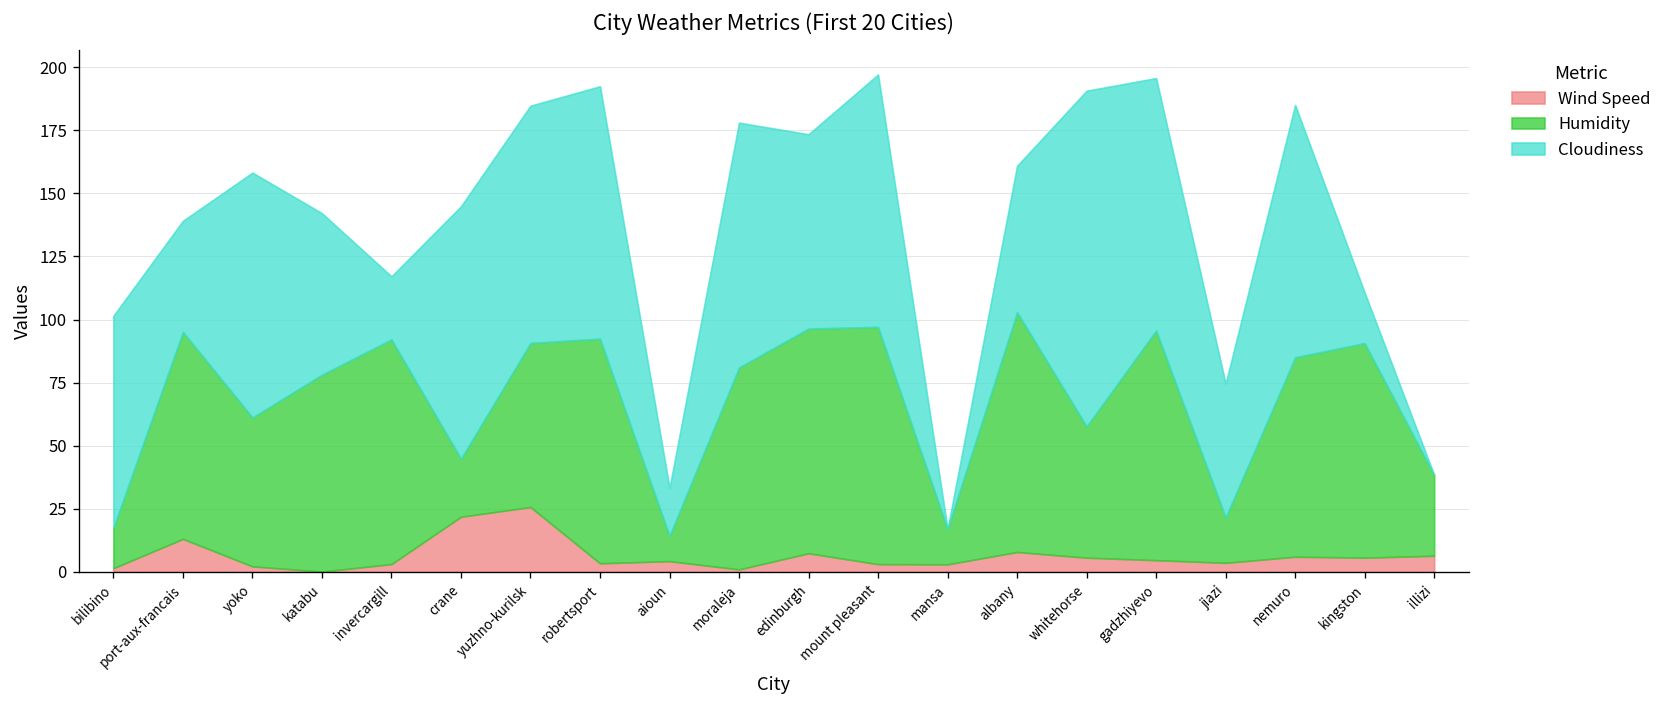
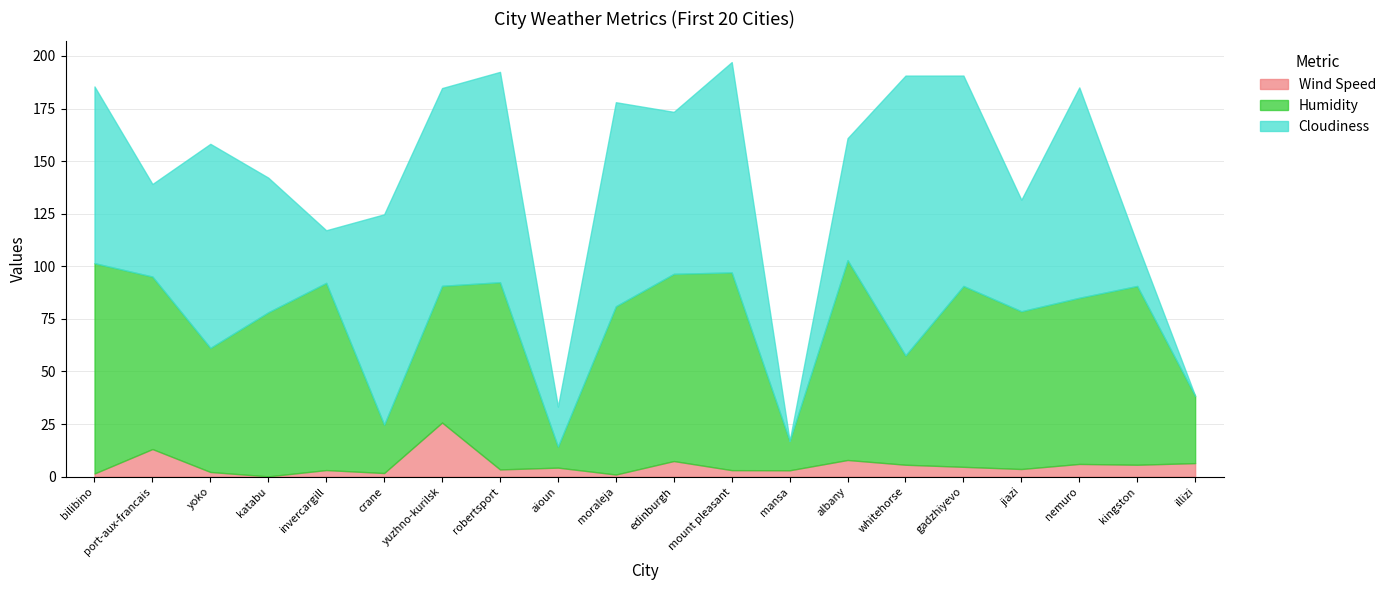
Humidity, bilibino: 16 -> 100
Wind Speed, crane: 22 -> 2
Humidity, gadzhiyevo: 91 -> 86
Humidity, jiazi: 18 -> 75
